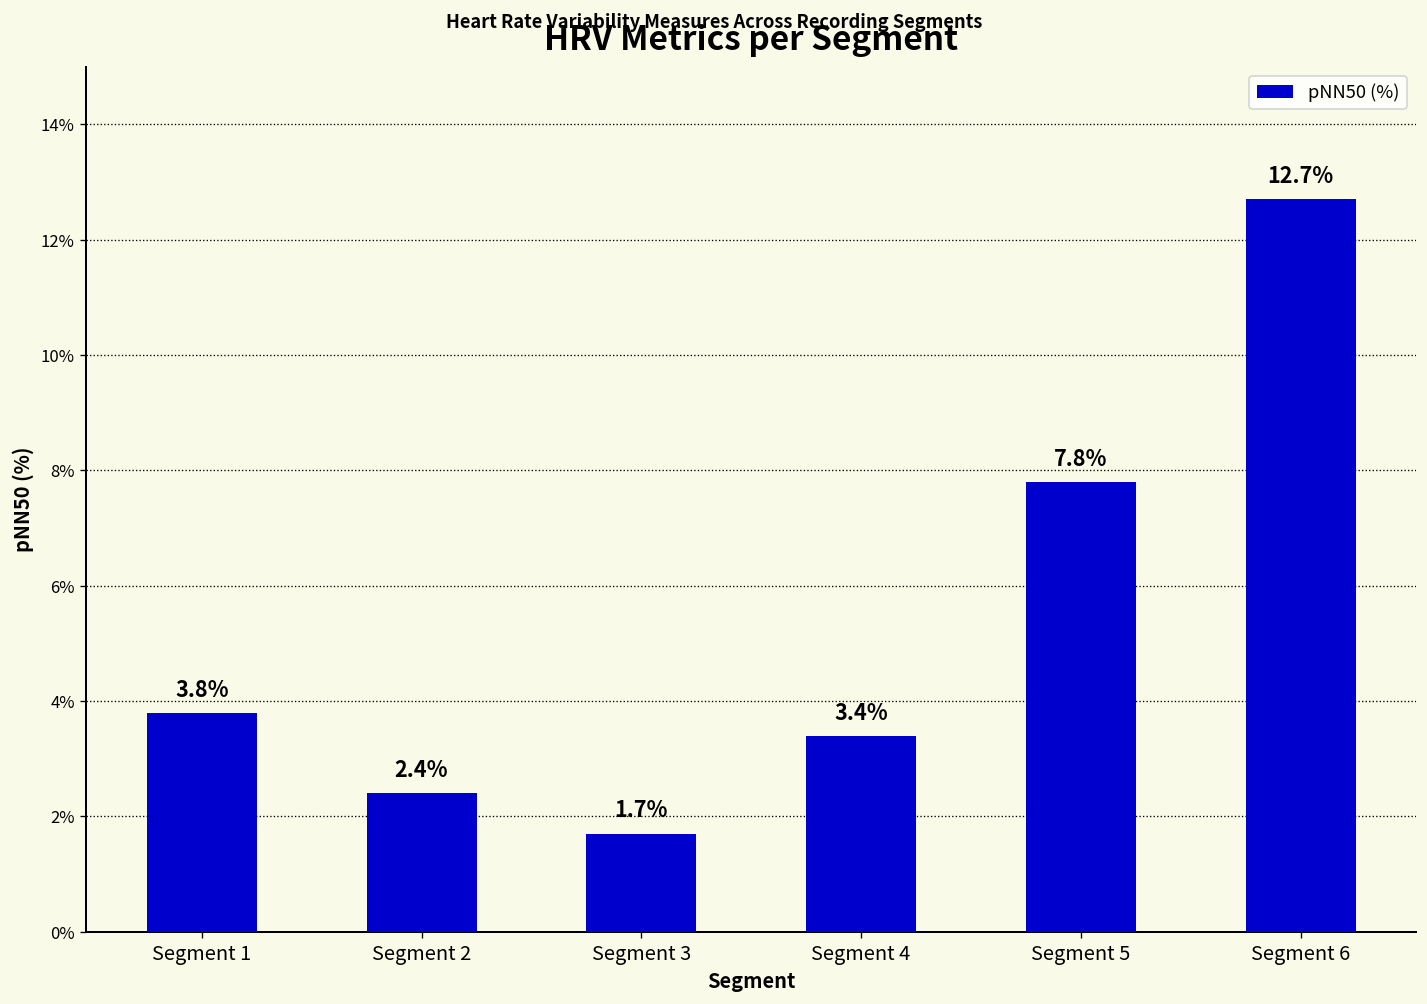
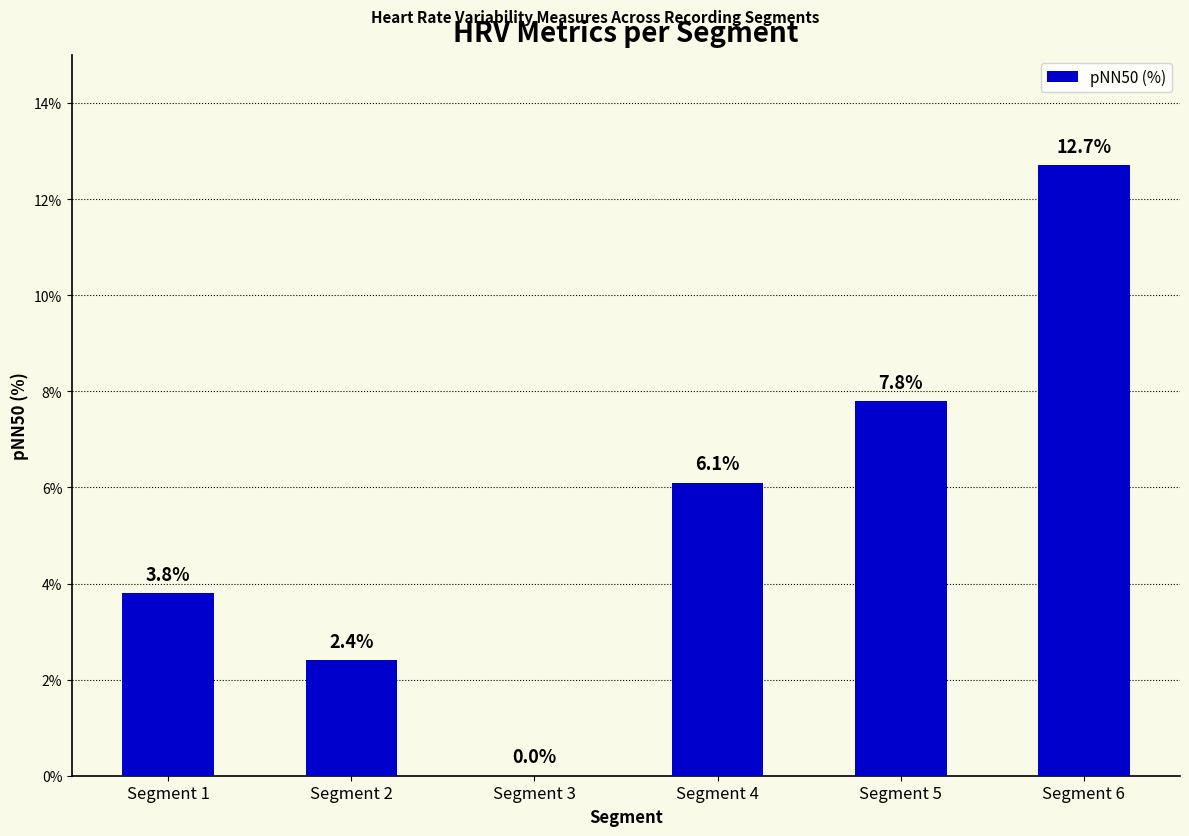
Segment 3: 1.7% -> 0.0%
Segment 4: 3.4% -> 6.1%
